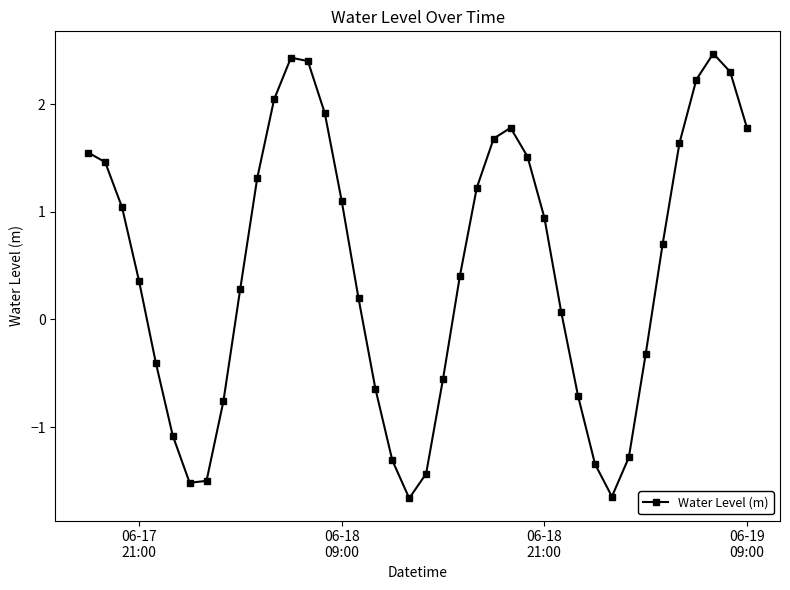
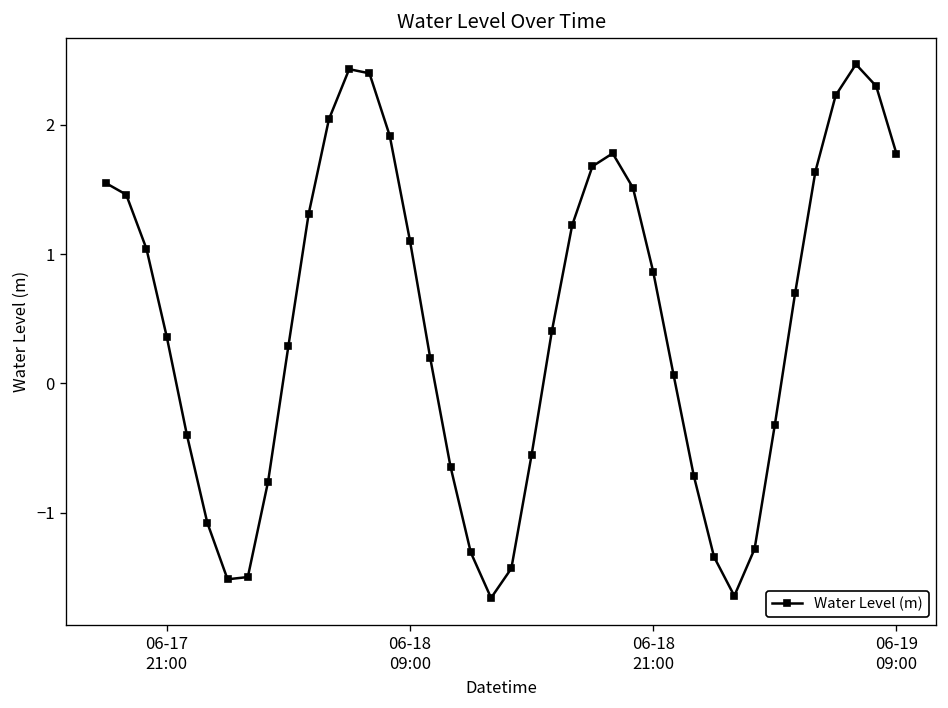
06-18 21:00: 0.95 -> 0.86
